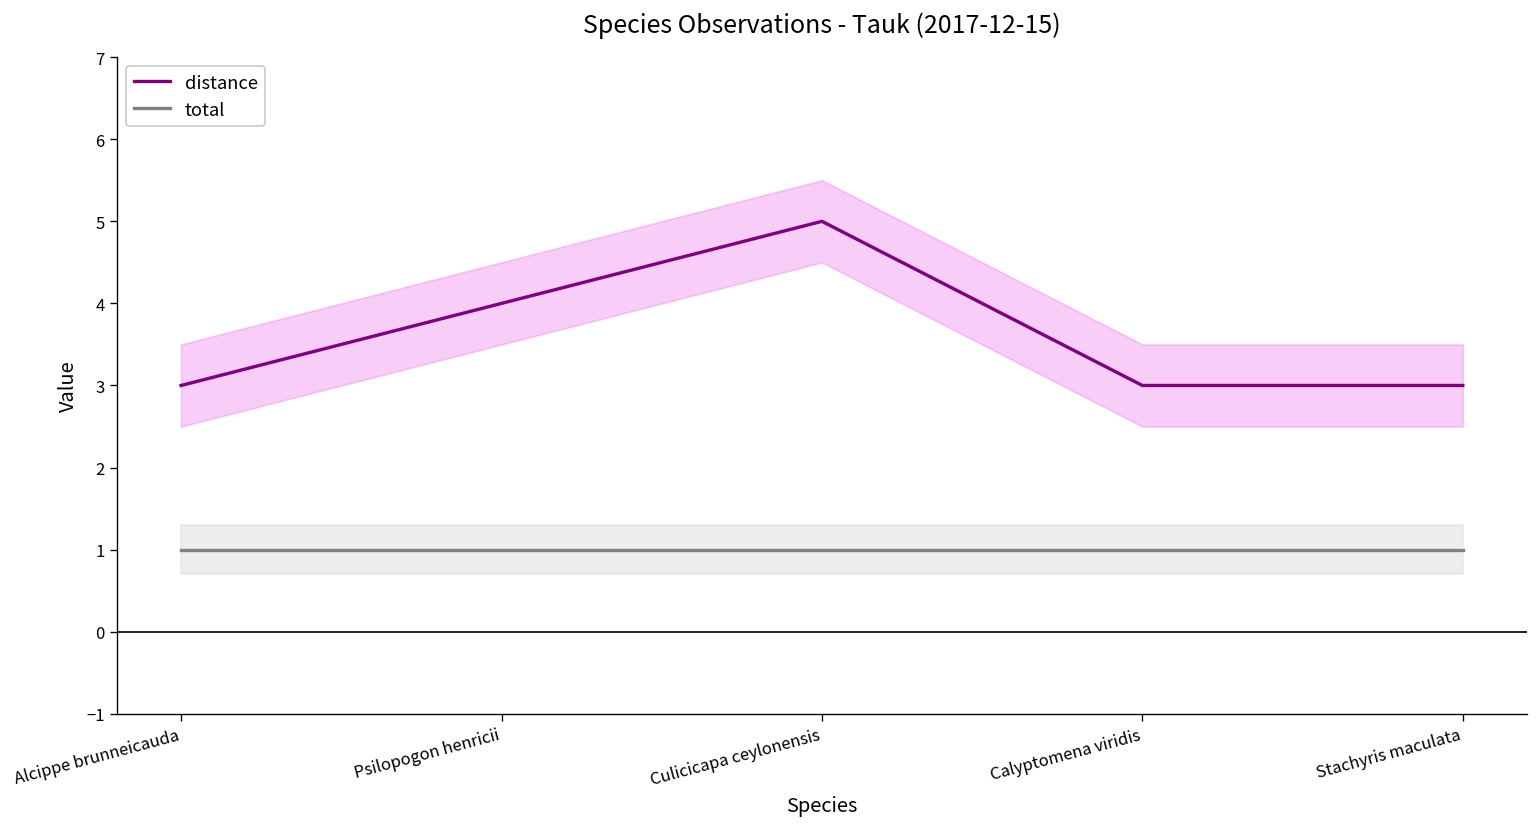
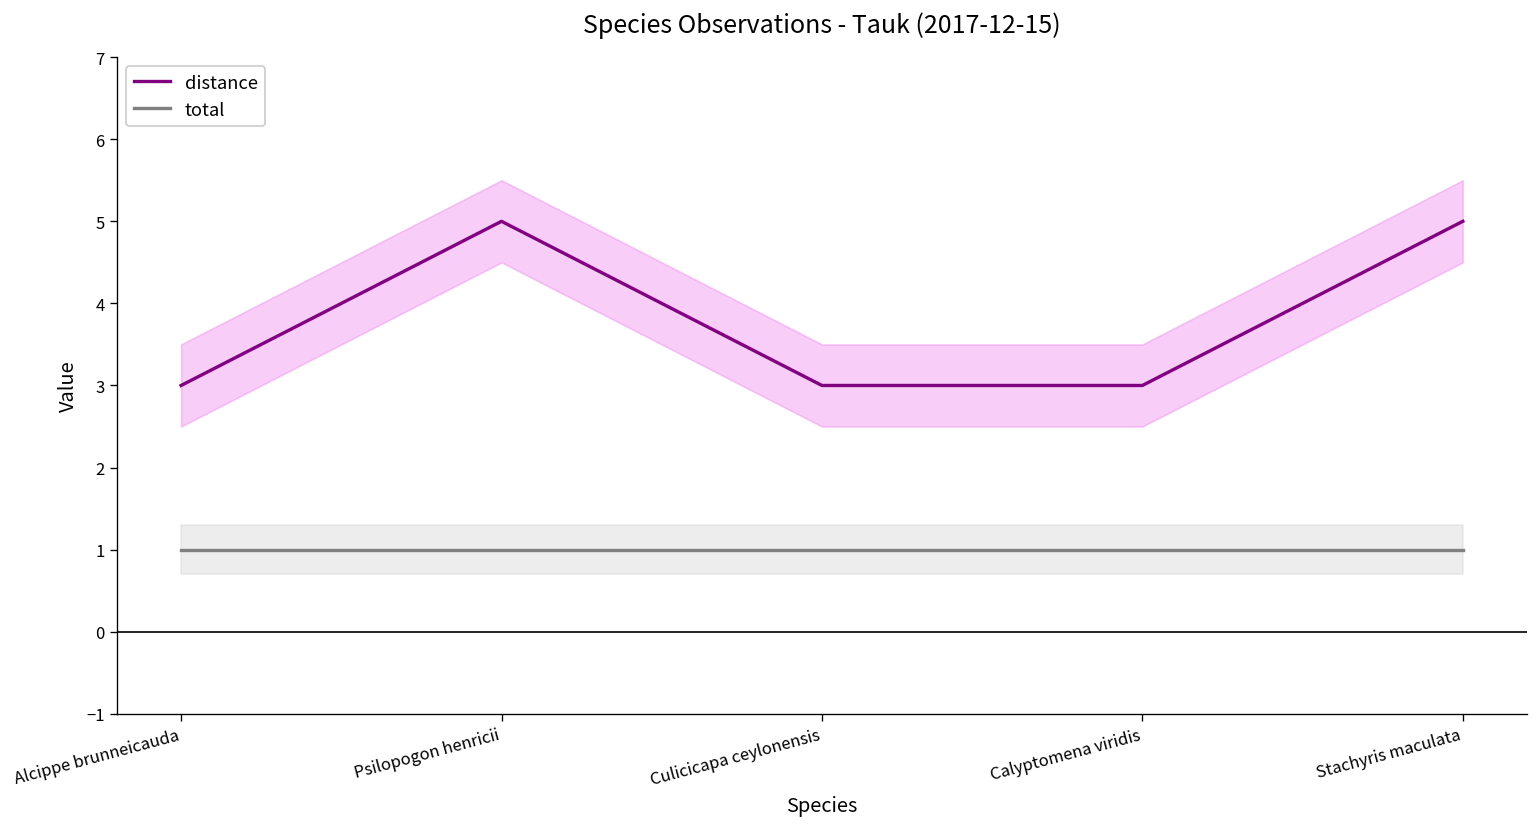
distance, Psilopogon henricii: 4 -> 5
distance, Culicicapa ceylonensis: 5 -> 3
distance, Stachyris maculata: 3 -> 5
